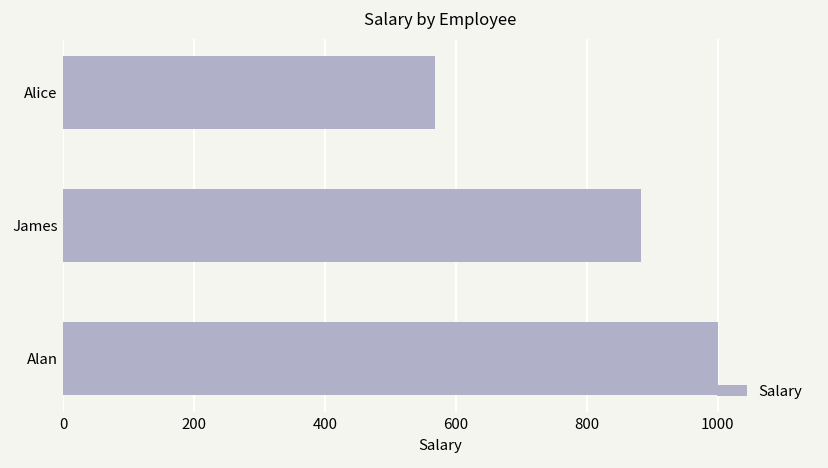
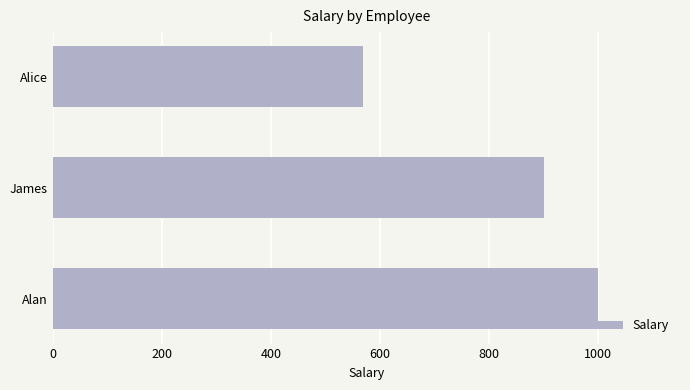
James: 880 -> 900
